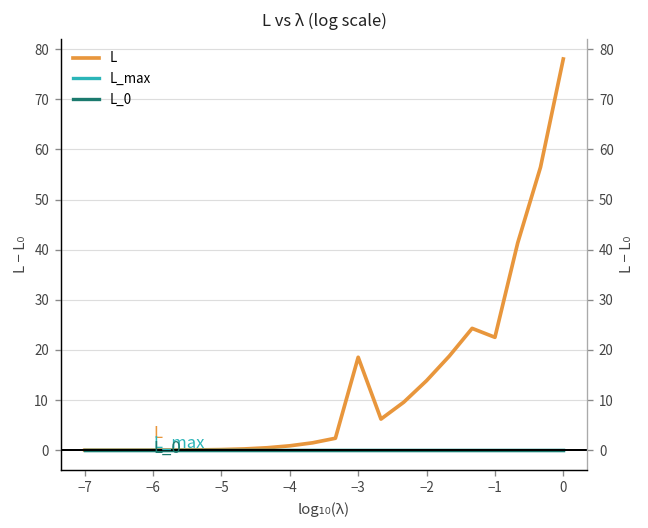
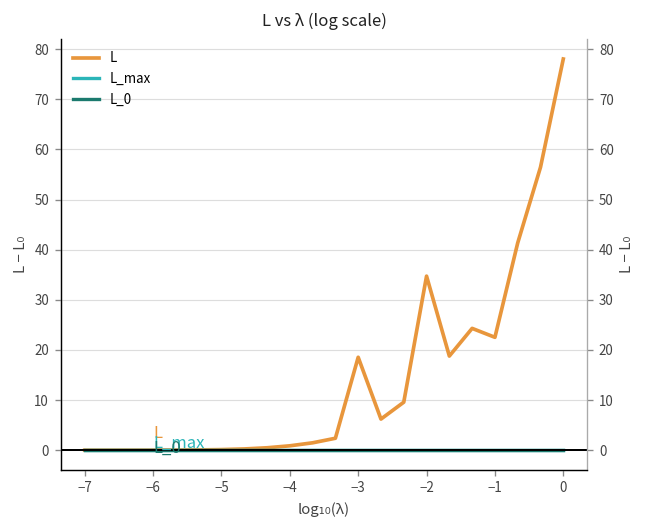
L, −2: 14 -> 35
